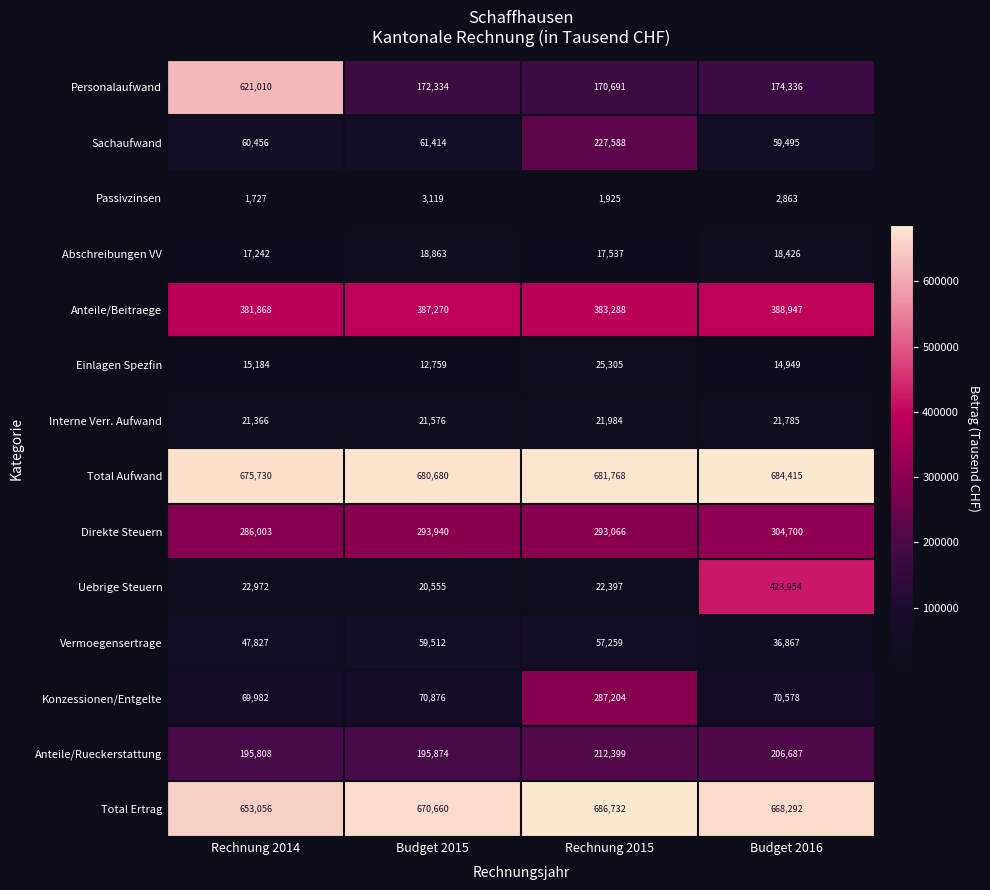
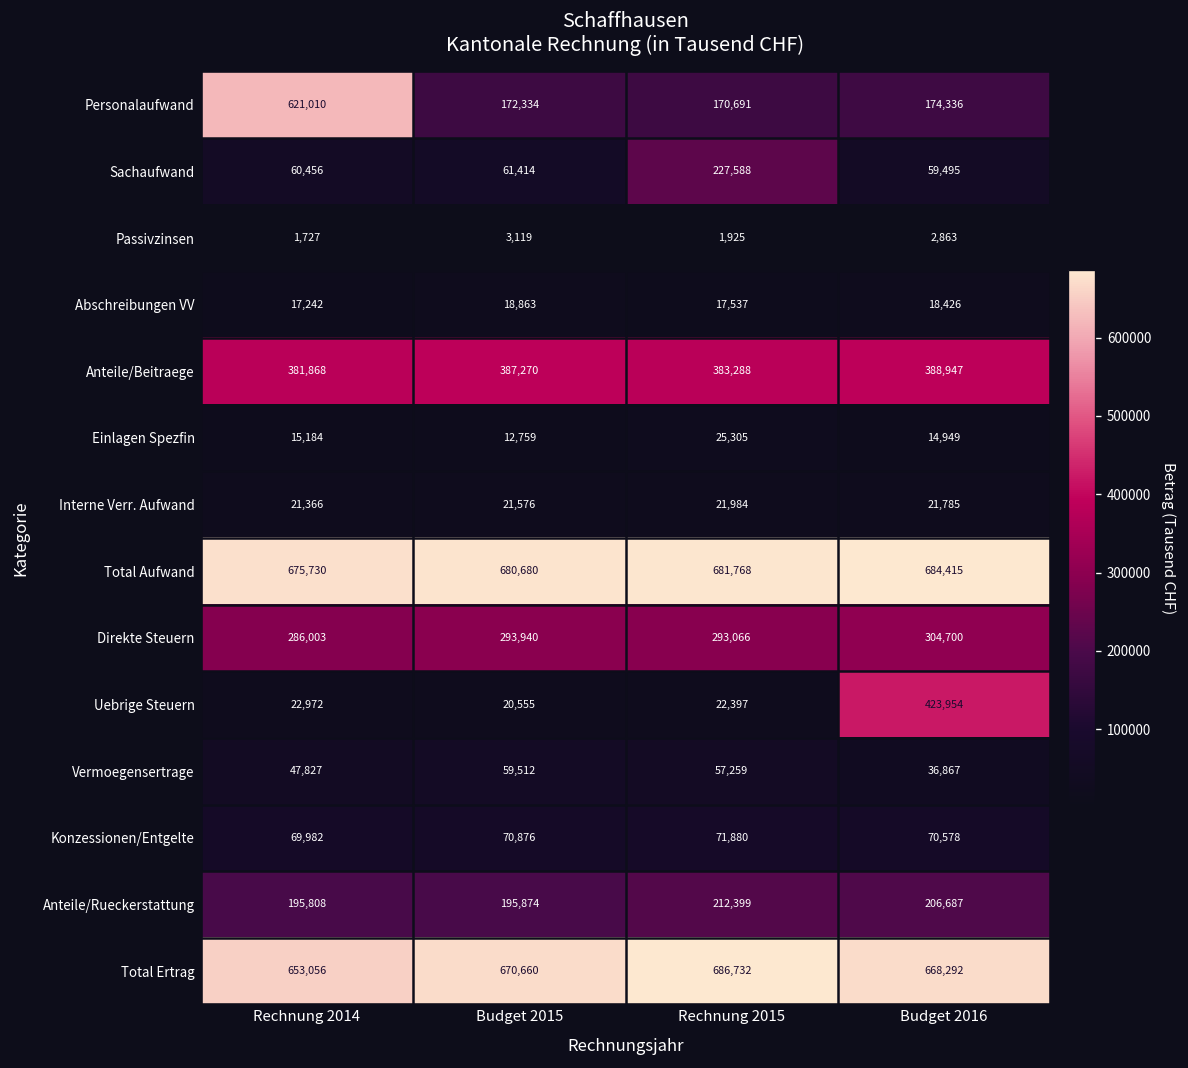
Konzessionen/Entgelte, Rechnung 2015: 287,204 -> 71,880
